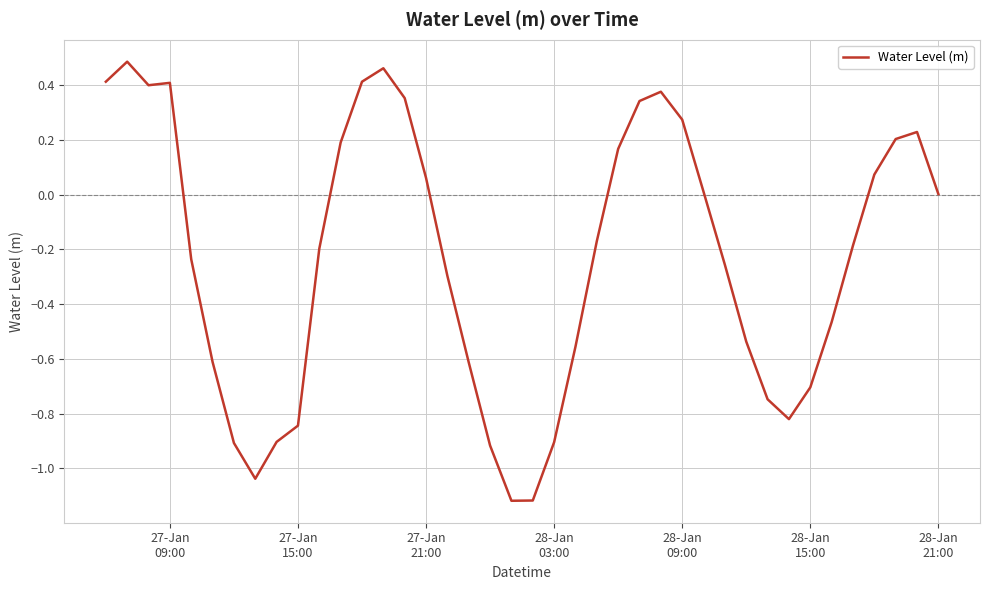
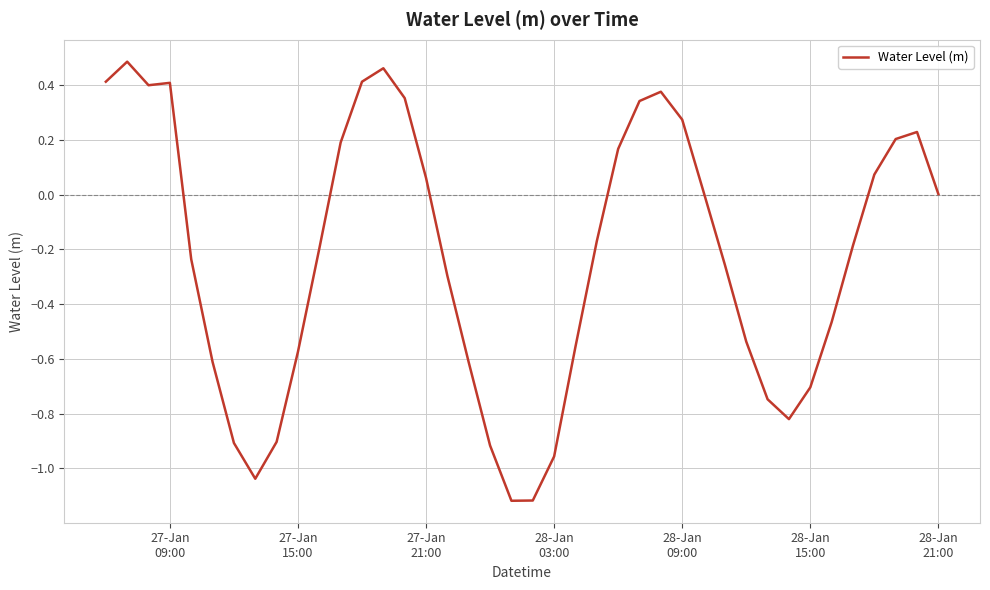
27-Jan 15:00: -0.84 -> -0.57
28-Jan 03:00: -0.90 -> -0.96
